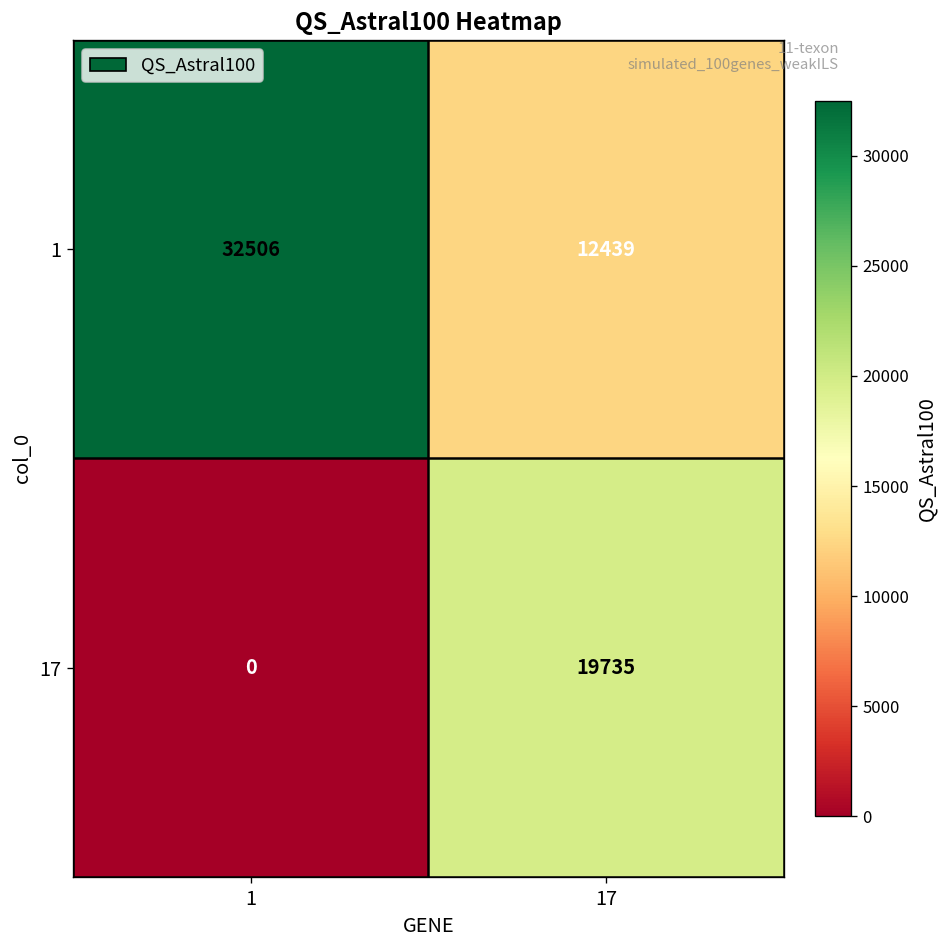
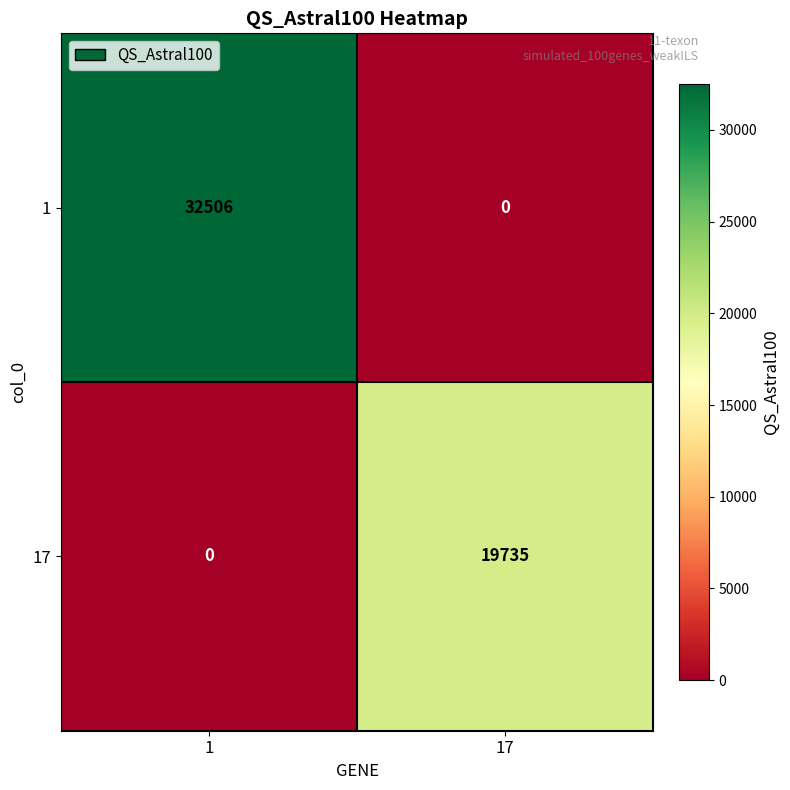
1, 17: 12439 -> 0
